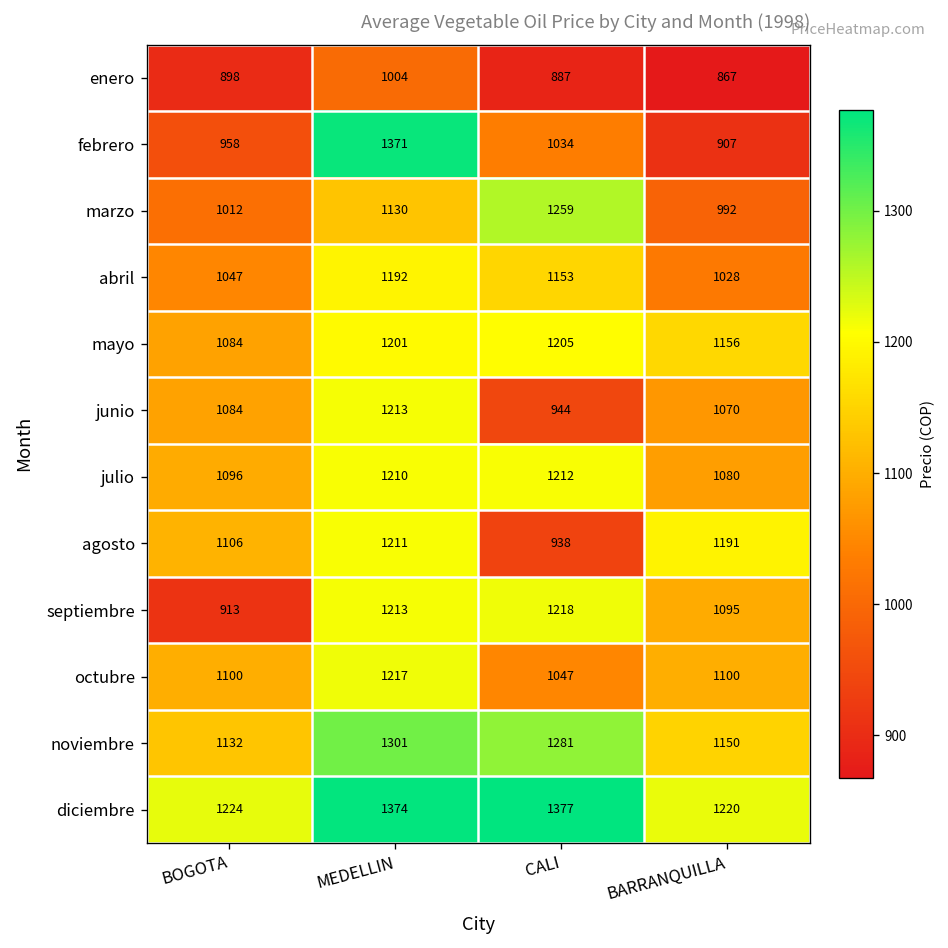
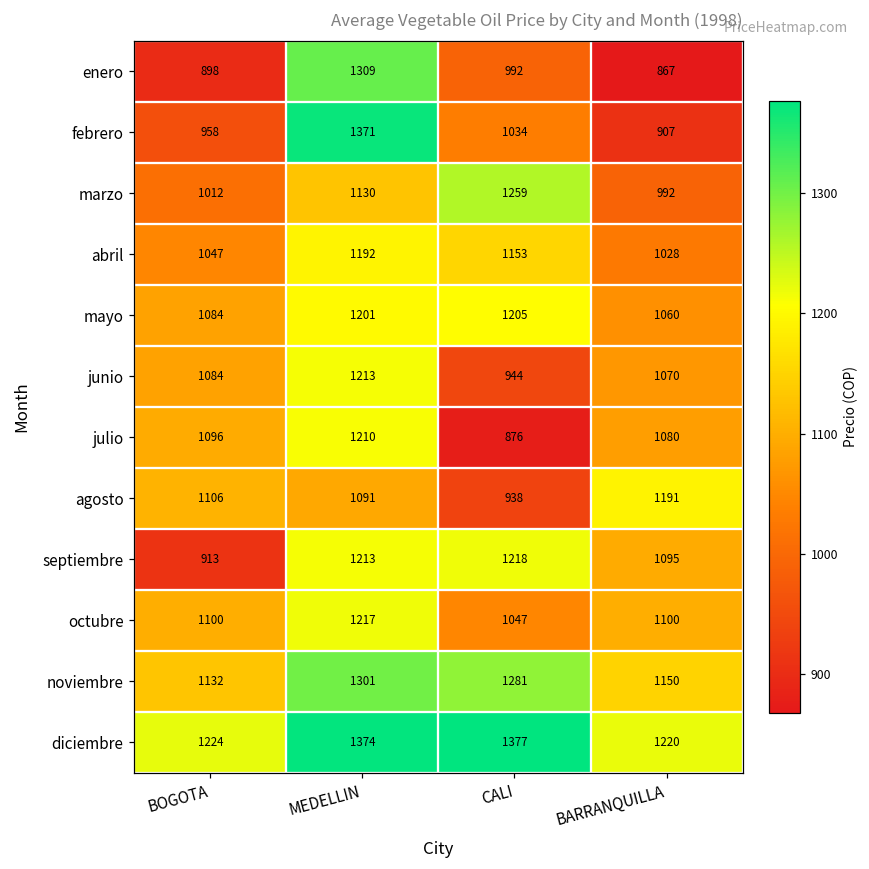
enero, MEDELLIN: 1004 -> 1309
enero, CALI: 887 -> 992
mayo, BARRANQUILLA: 1156 -> 1060
julio, CALI: 1212 -> 876
agosto, MEDELLIN: 1211 -> 1091
